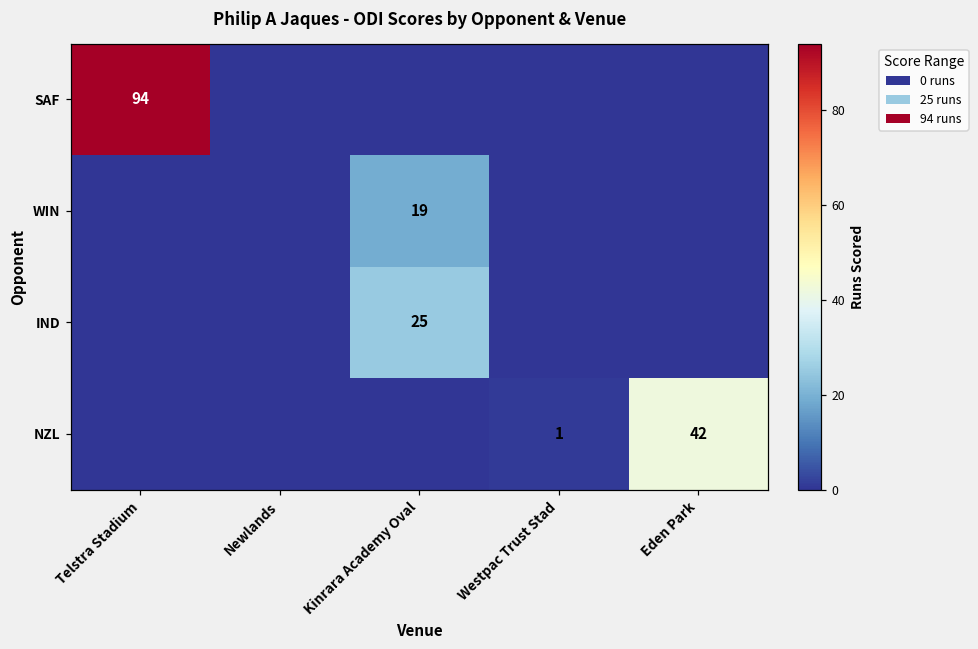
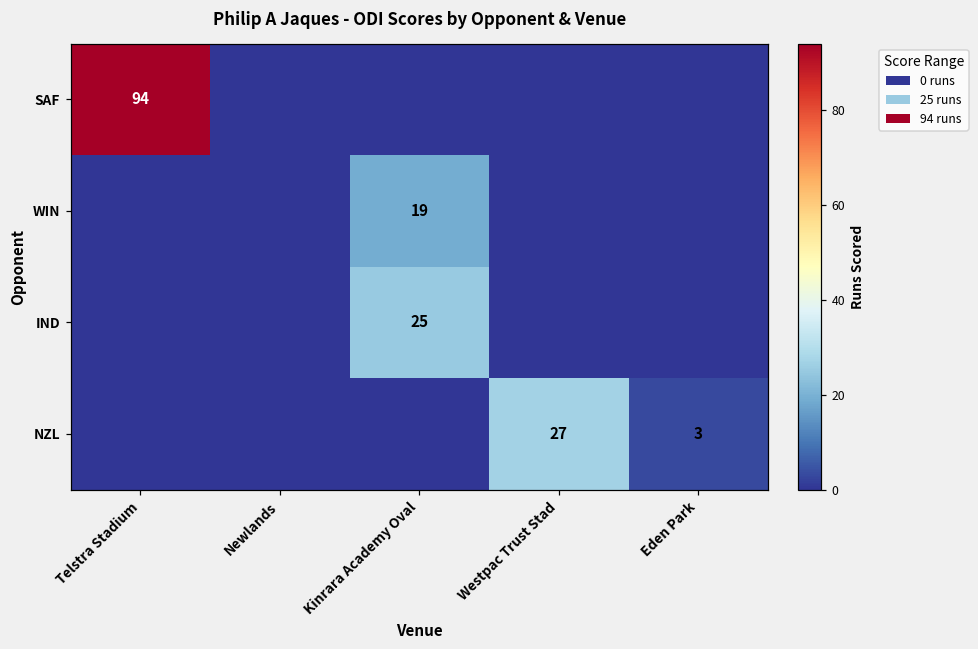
NZL, Westpac Trust Stad: 1 -> 27
NZL, Eden Park: 42 -> 3
